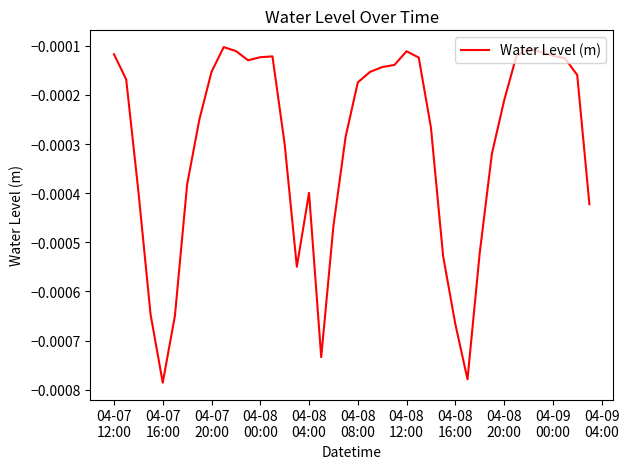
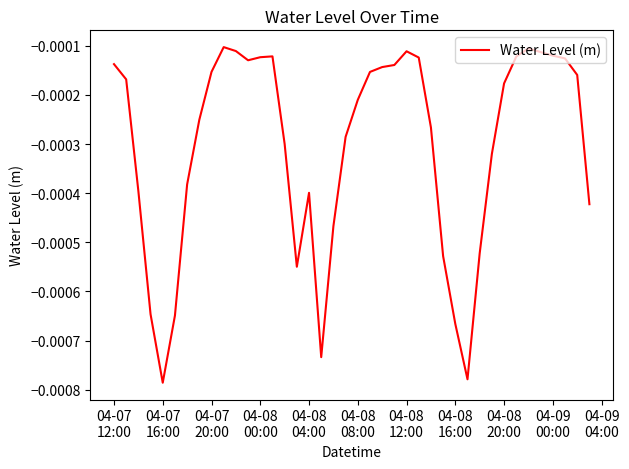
04-07 12:00: -0.00012 -> -0.00014
04-08 08:00: -0.00017 -> -0.00021
04-08 20:00: -0.00021 -> -0.00018
